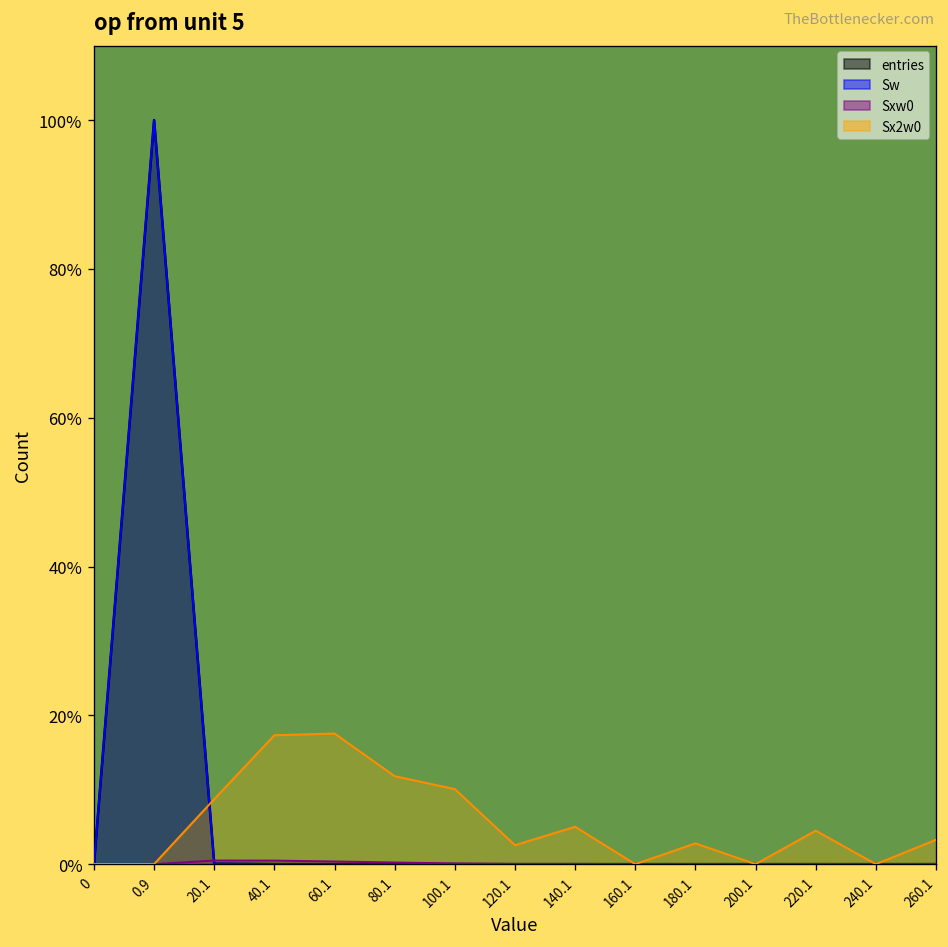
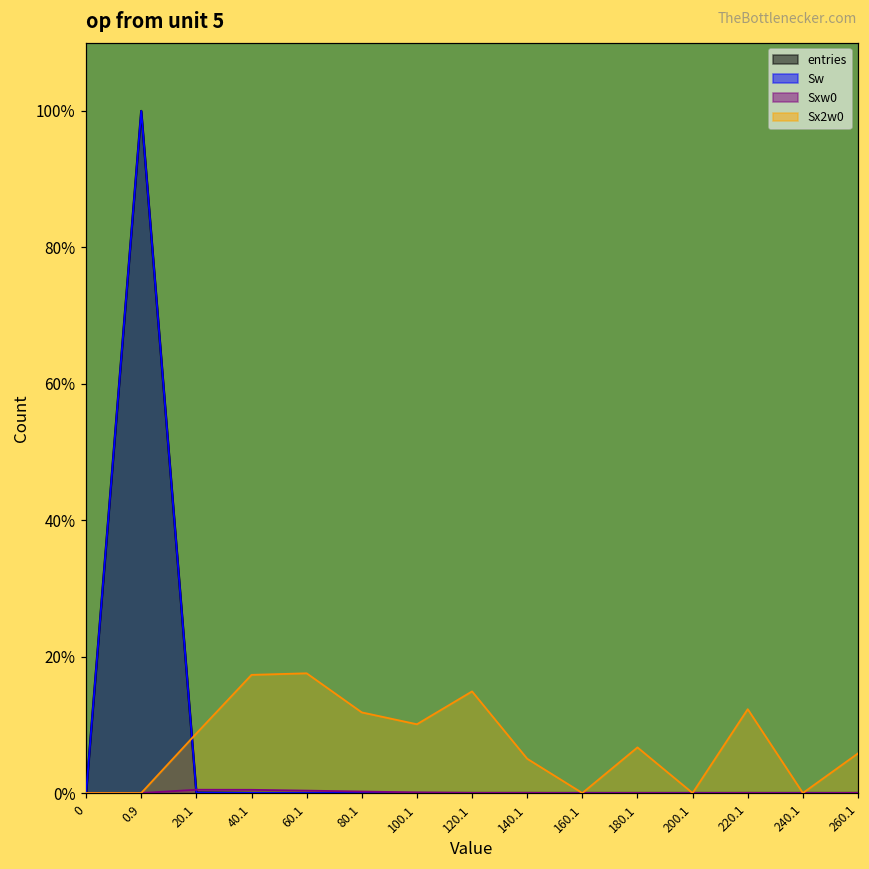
Sx2w0, 120.1: 3% -> 15%
Sx2w0, 180.1: 3% -> 7%
Sx2w0, 220.1: 4% -> 12%
Sx2w0, 260.1: 3% -> 6%
